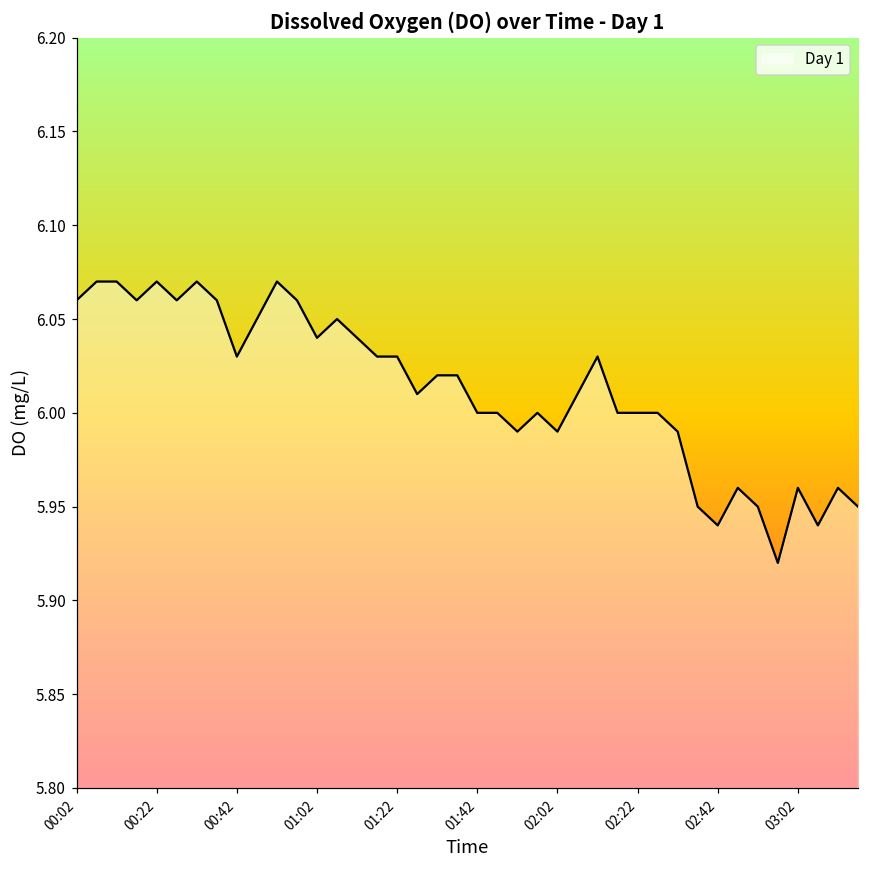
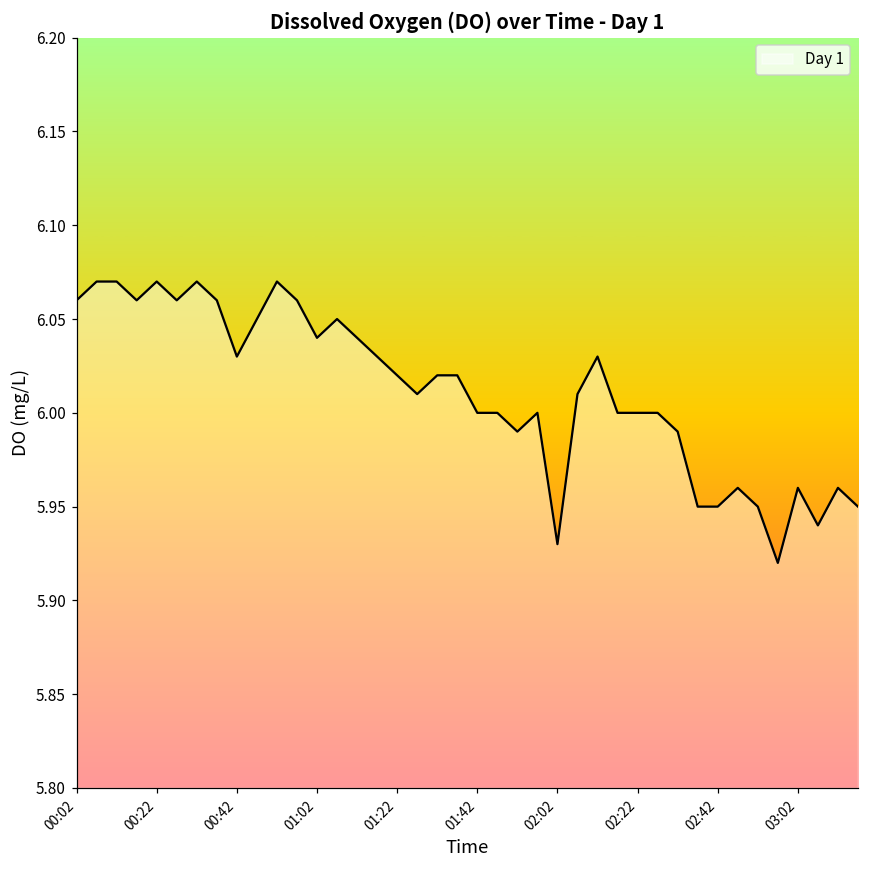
01:22: 6.03 -> 6.02
02:02: 5.99 -> 5.93
02:42: 5.94 -> 5.95
